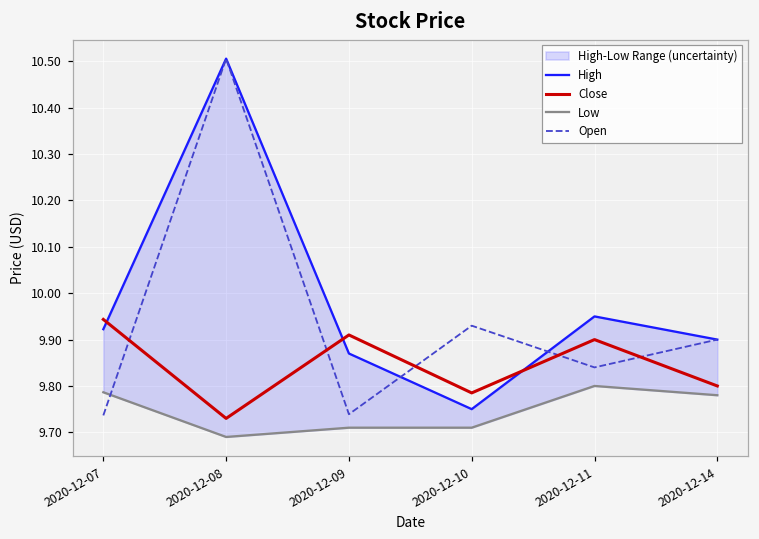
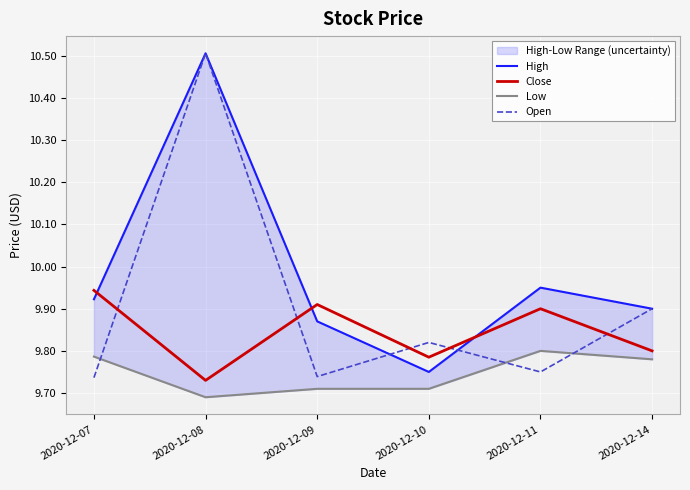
Open, 2020-12-10: 9.93 -> 9.82
Open, 2020-12-11: 9.84 -> 9.75
